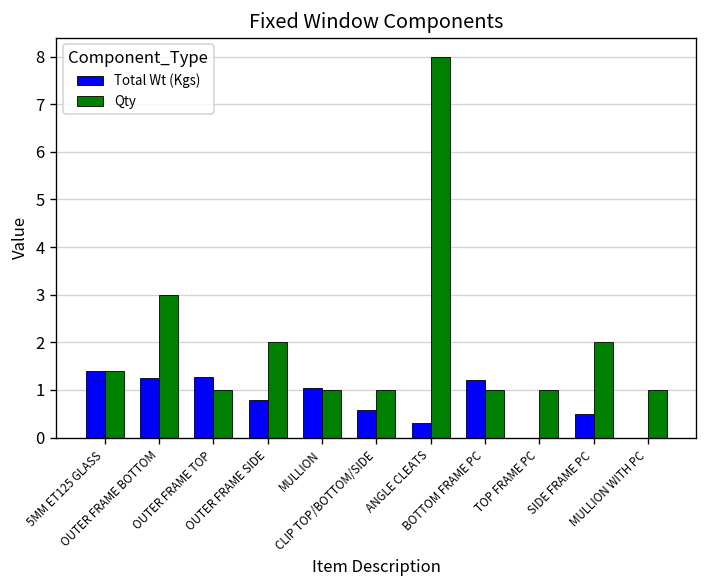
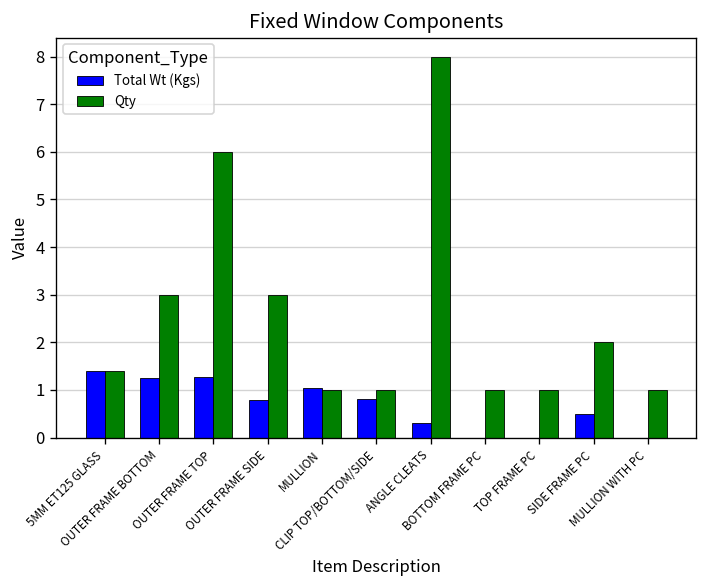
Qty, OUTER FRAME TOP: 1 -> 6
Qty, OUTER FRAME SIDE: 2 -> 3
Total Wt (Kgs), CLIP TOP/BOTTOM/SIDE: 0.6 -> 0.8
Total Wt (Kgs), BOTTOM FRAME PC: 1.2 -> 0.0
